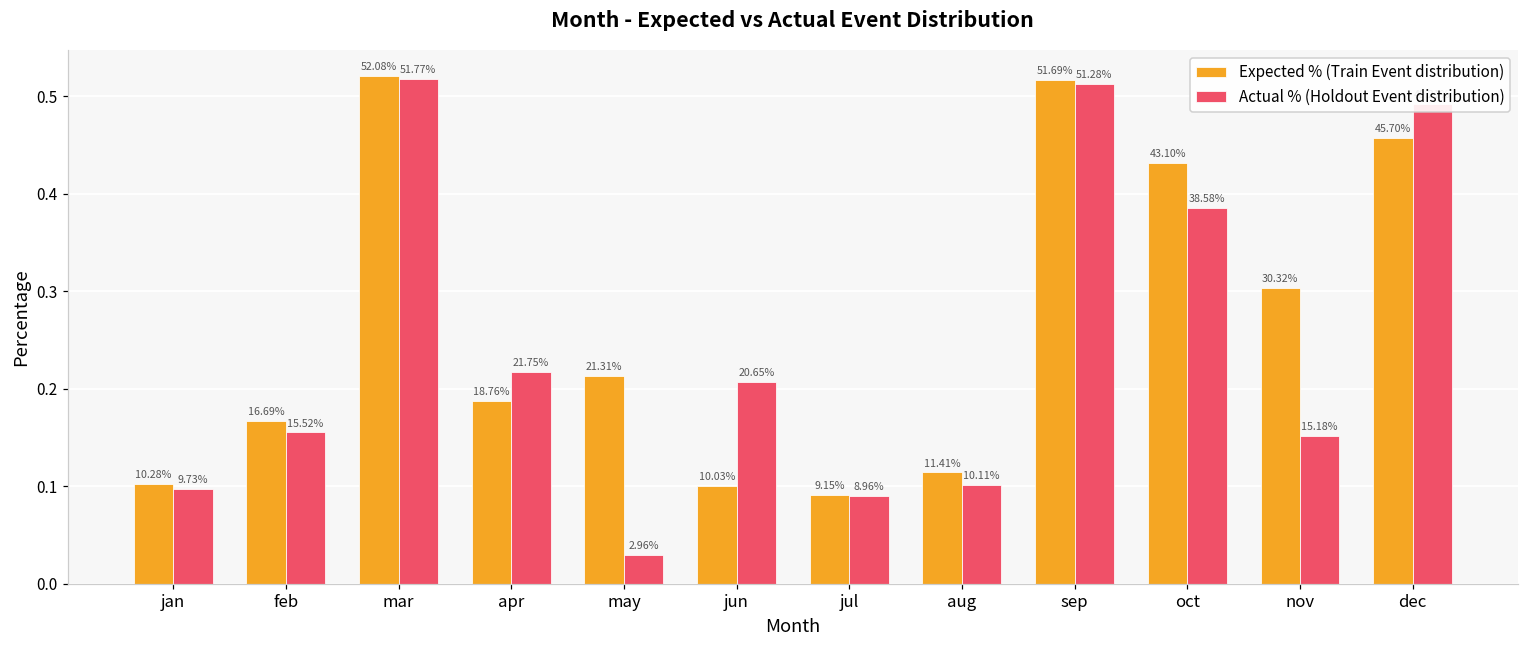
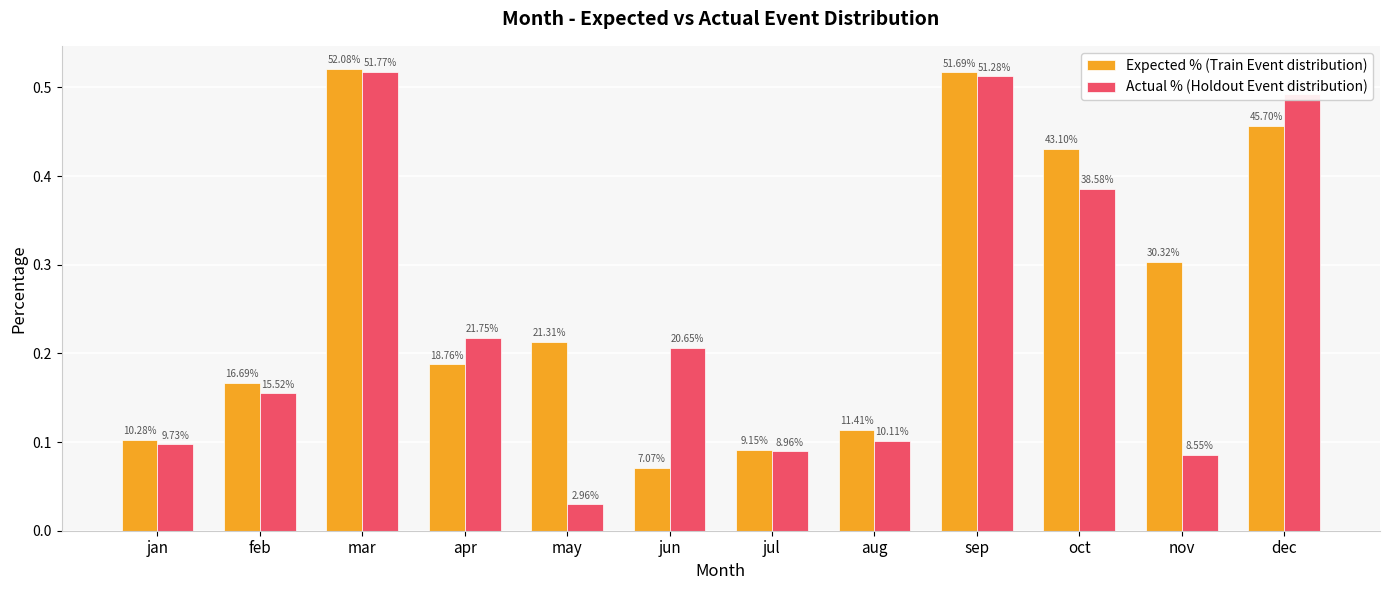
Expected % (Train Event distribution), jun: 10.03% -> 7.07%
Actual % (Holdout Event distribution), nov: 15.18% -> 8.55%
